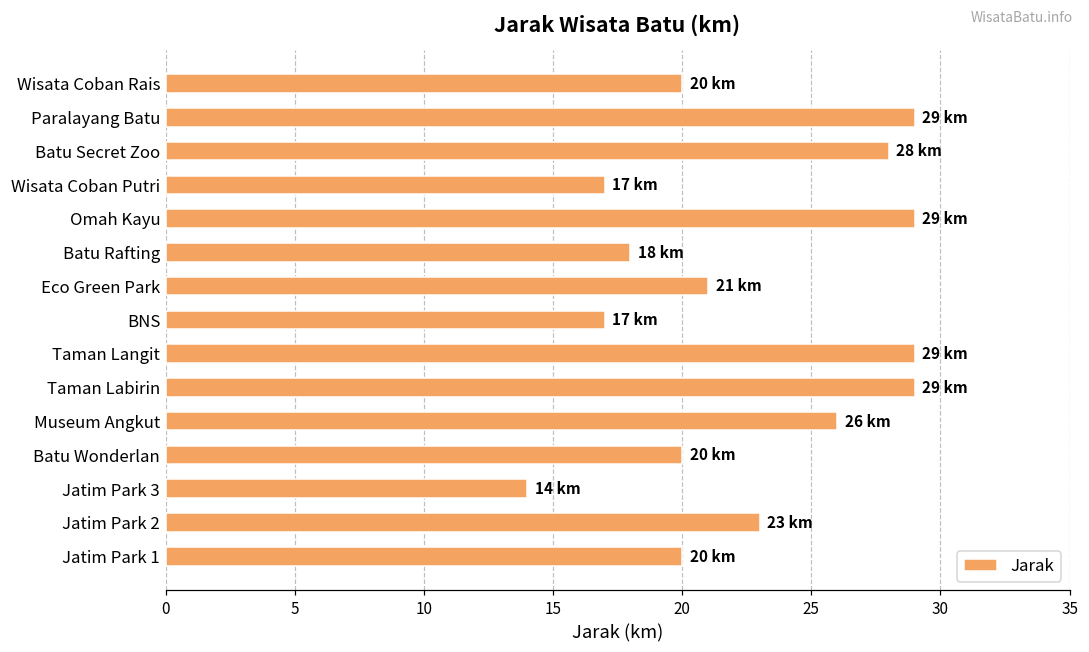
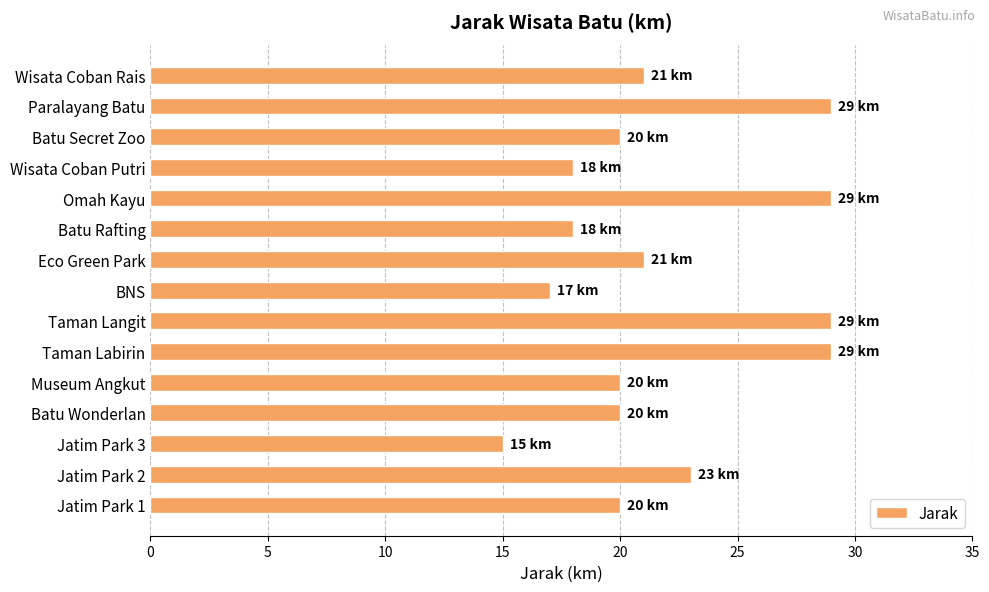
Wisata Coban Rais: 20 -> 21
Batu Secret Zoo: 28 -> 20
Wisata Coban Putri: 17 -> 18
Museum Angkut: 26 -> 20
Jatim Park 3: 14 -> 15
